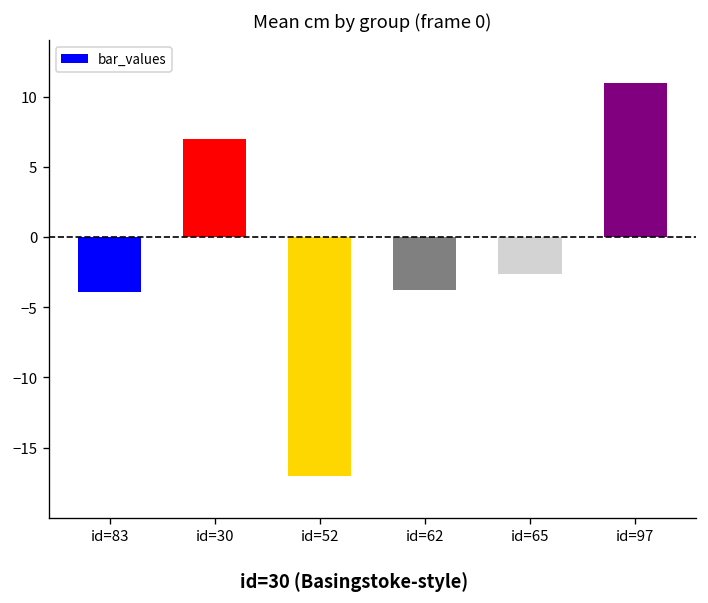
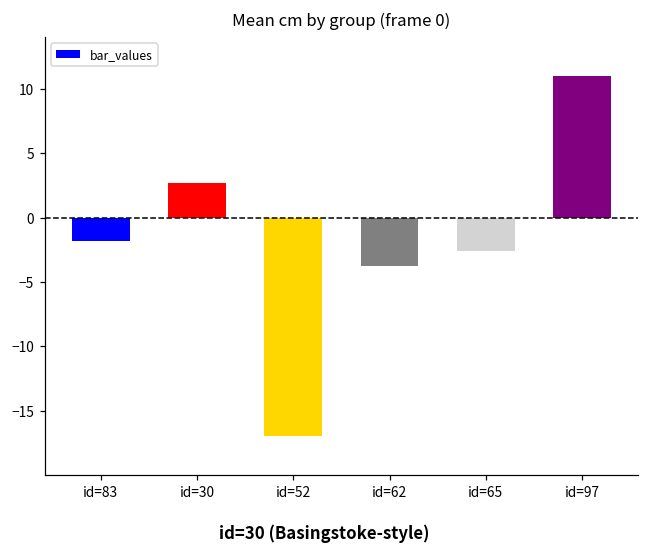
id=83: -3.9 -> -1.8
id=30: 7.0 -> 2.7
